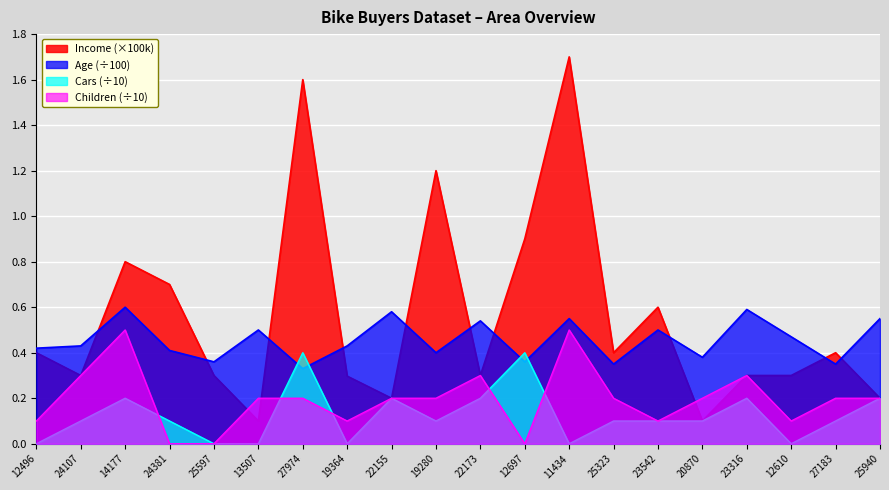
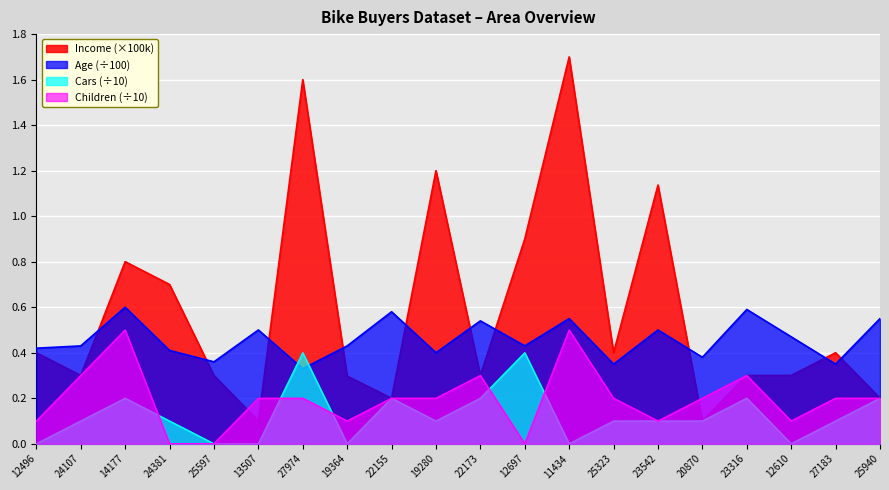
Age (÷100), 12697: 0.36 -> 0.43
Income (×100k), 23542: 0.60 -> 1.14
